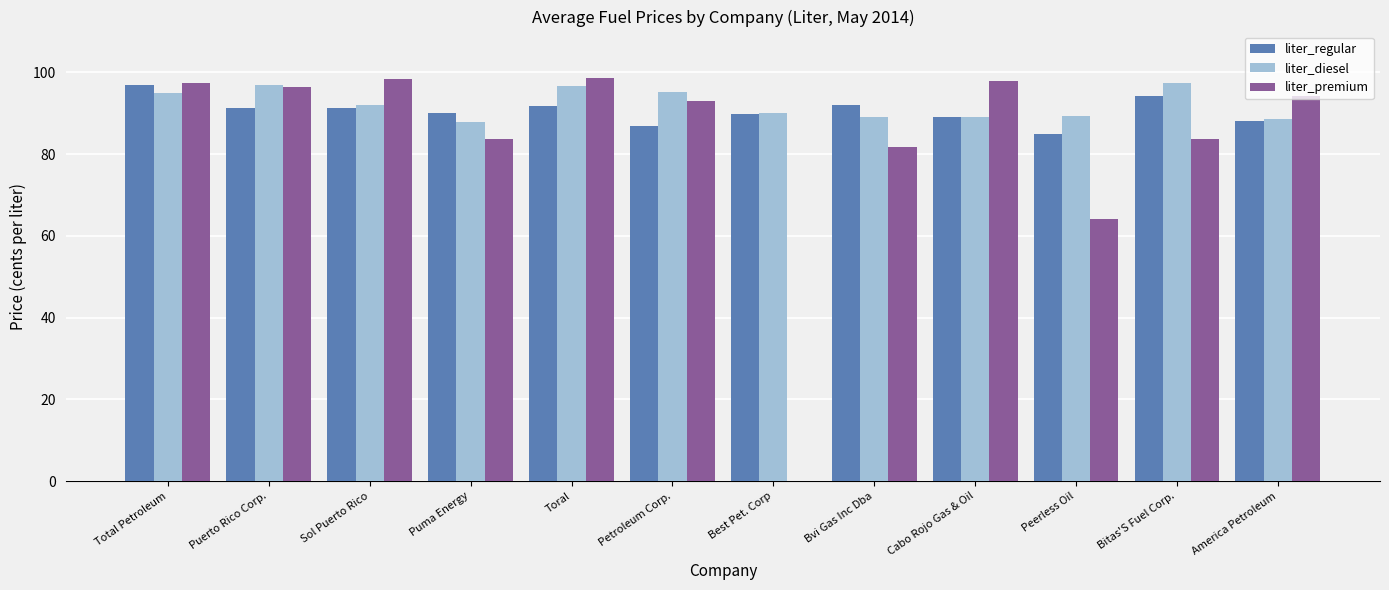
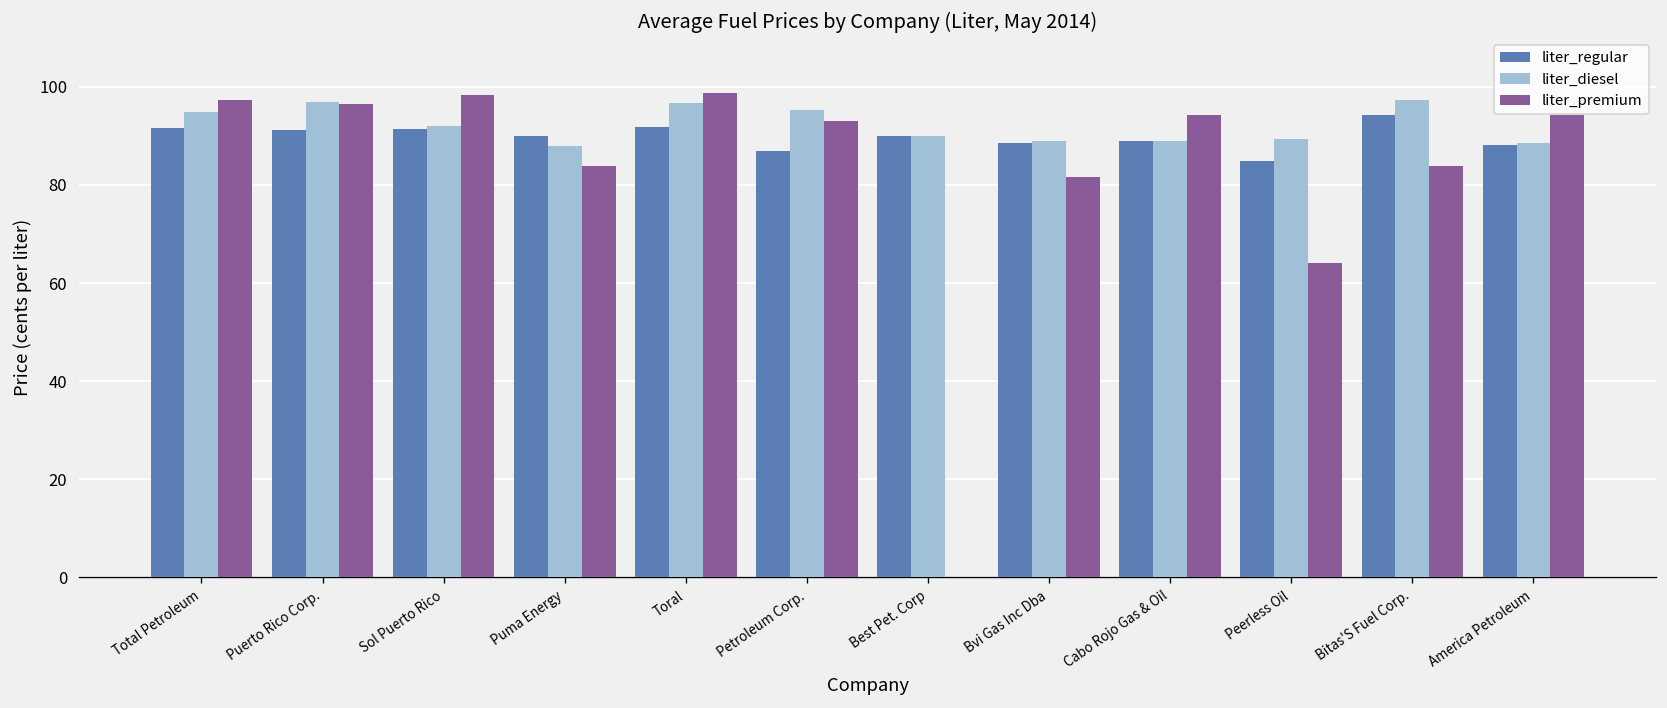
liter_regular, Total Petroleum: 97 -> 92
liter_regular, Bvi Gas Inc Dba: 92 -> 88
liter_premium, Cabo Rojo Gas & Oil: 98 -> 94
